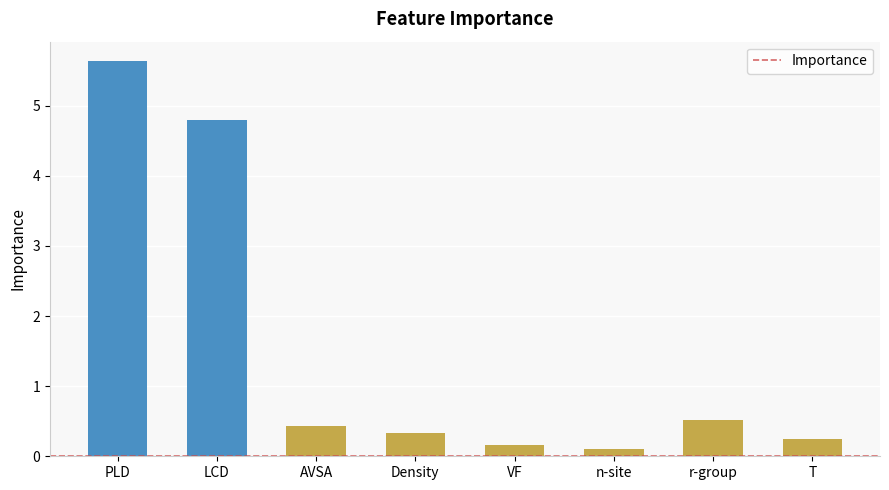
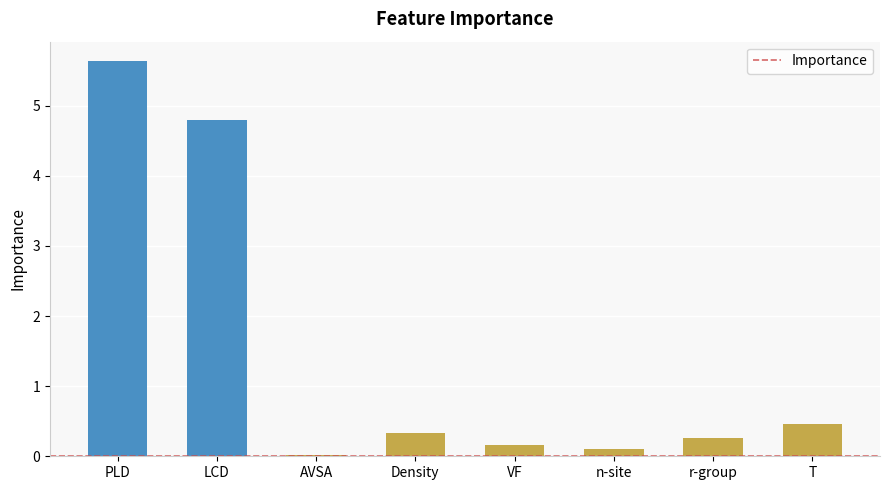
AVSA: 0.4 -> 0.0
r-group: 0.5 -> 0.3
T: 0.2 -> 0.5
